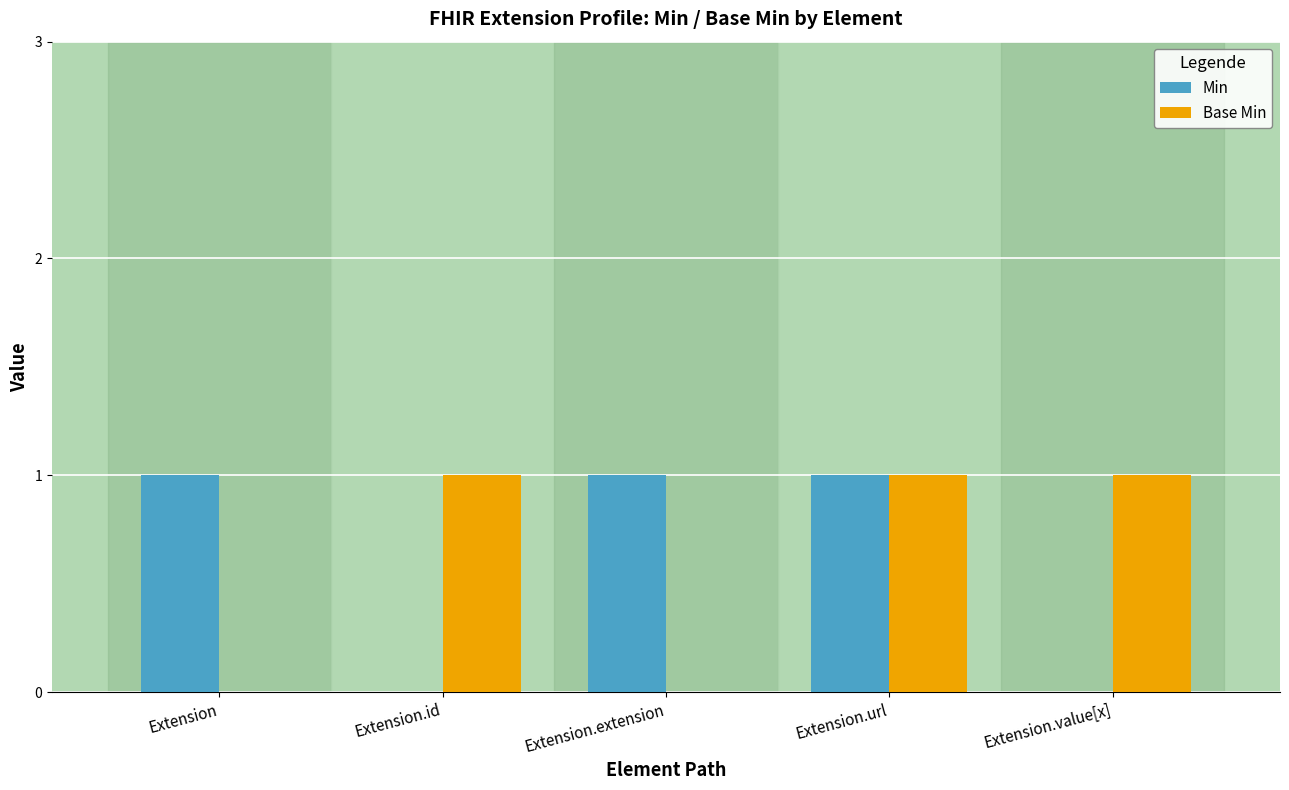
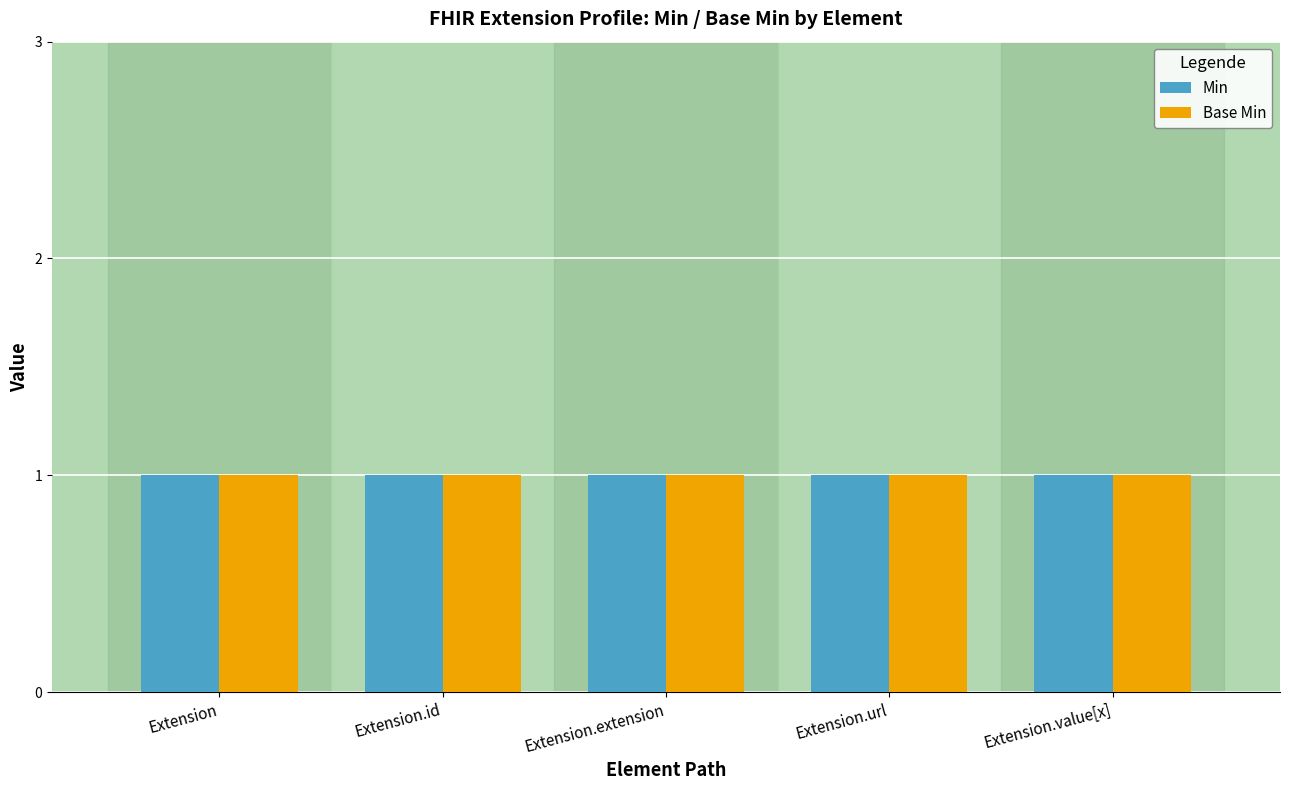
Base Min, Extension: 0 -> 1
Min, Extension.id: 0 -> 1
Base Min, Extension.extension: 0 -> 1
Min, Extension.value[x]: 0 -> 1
